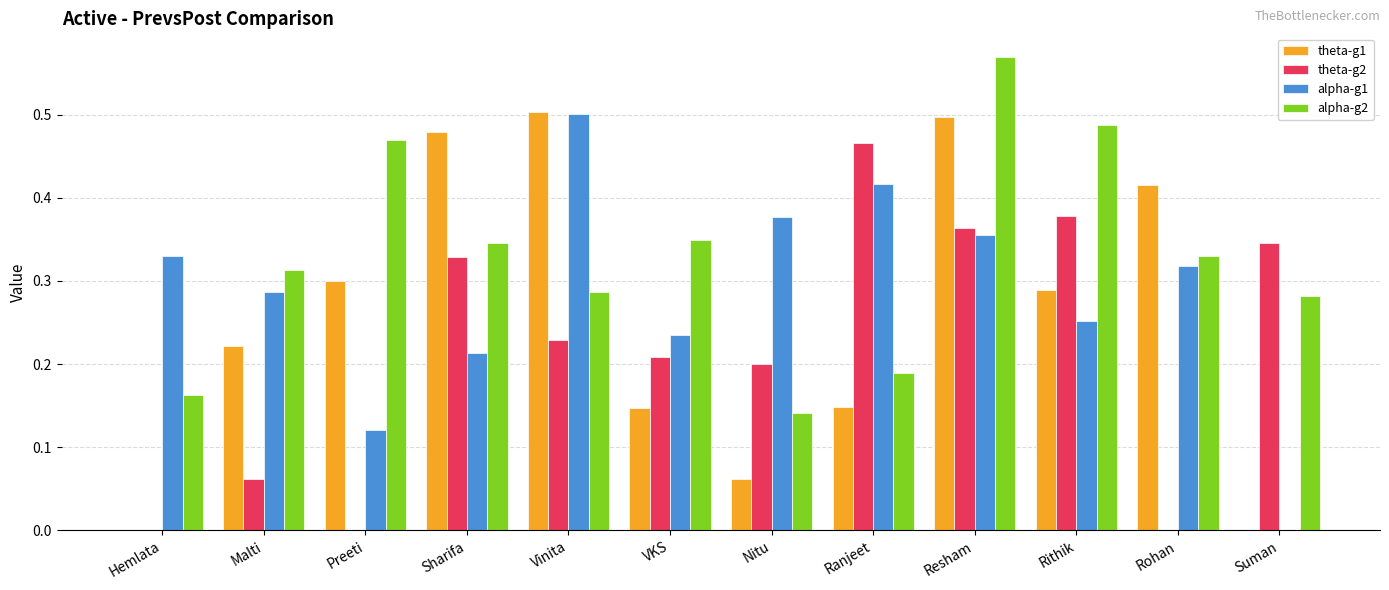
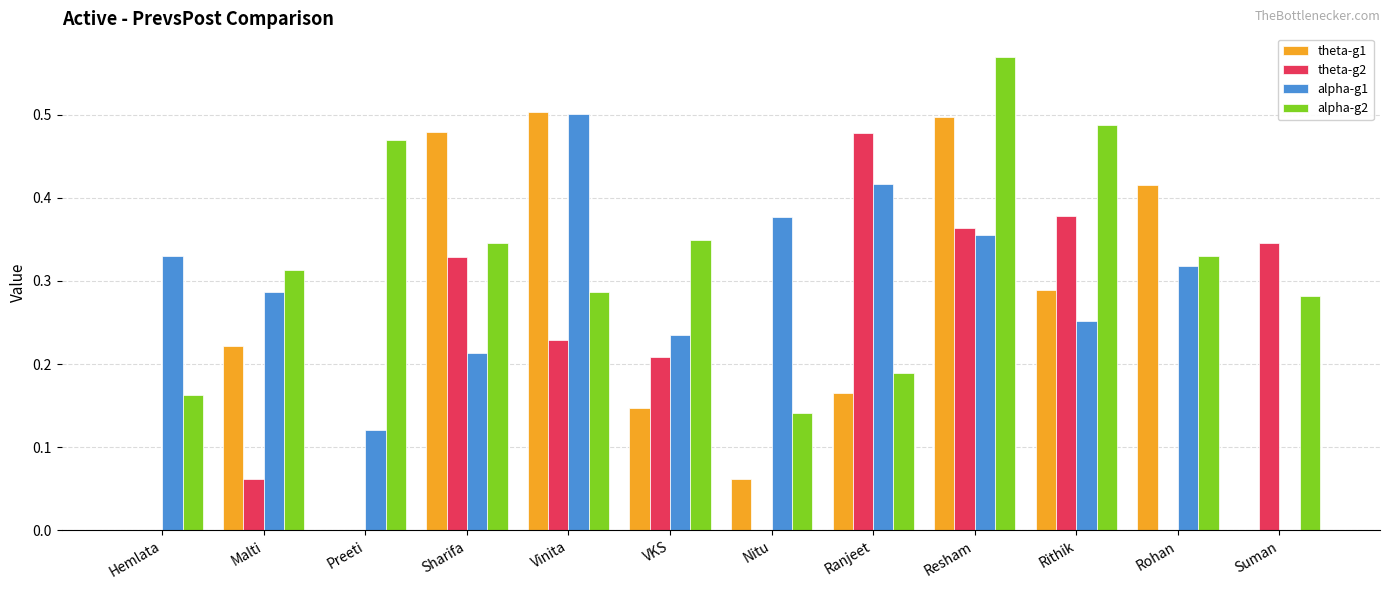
theta-g1, Preeti: 0.3 -> 0.0
theta-g2, Nitu: 0.2 -> 0.0
theta-g1, Ranjeet: 0.15 -> 0.17
theta-g2, Ranjeet: 0.47 -> 0.48
